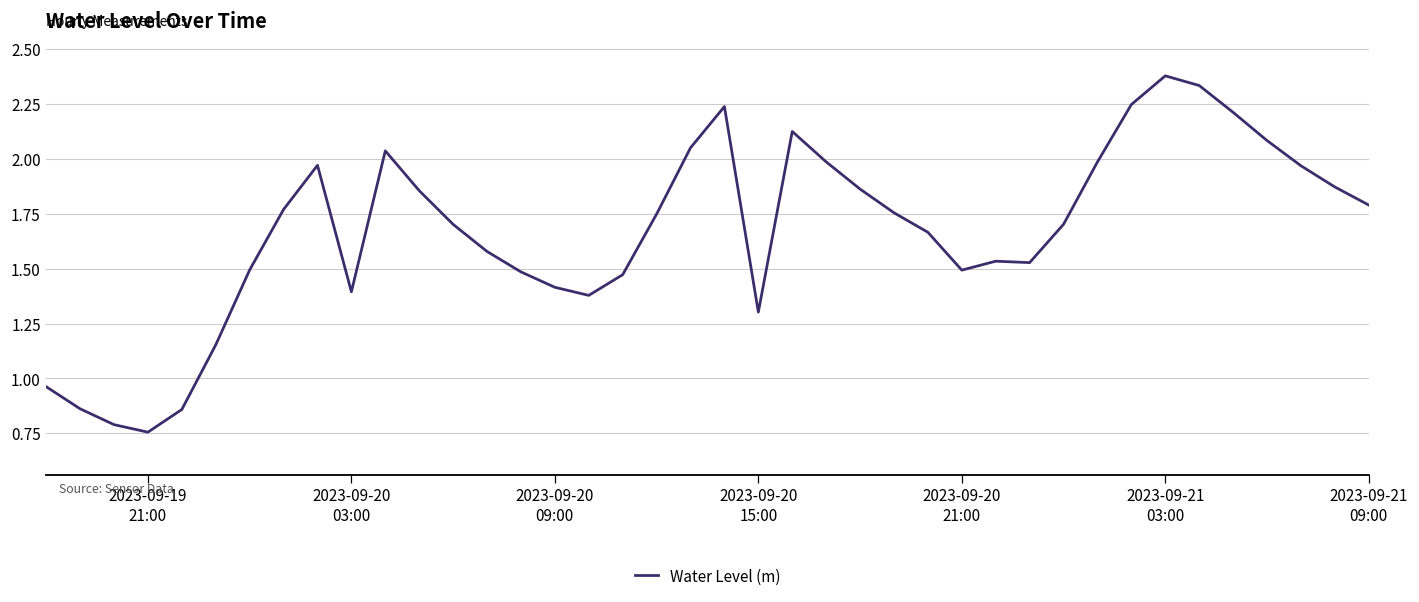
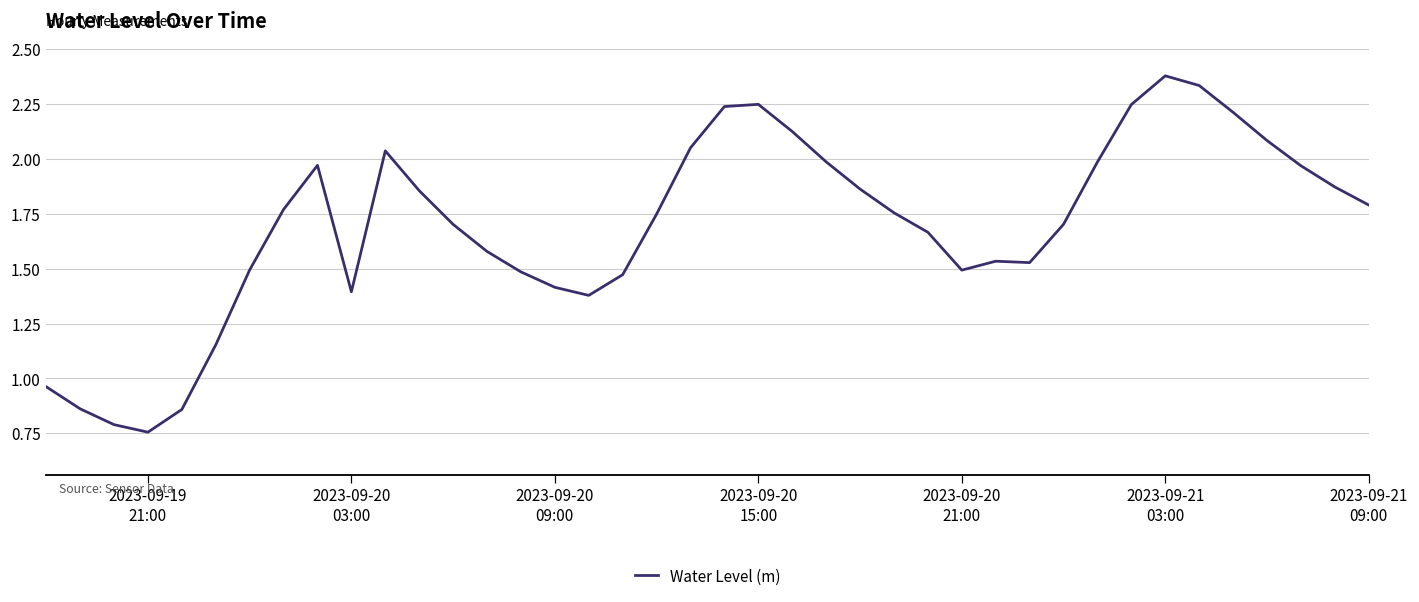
2023-09-20 15:00: 1.30 -> 2.25
